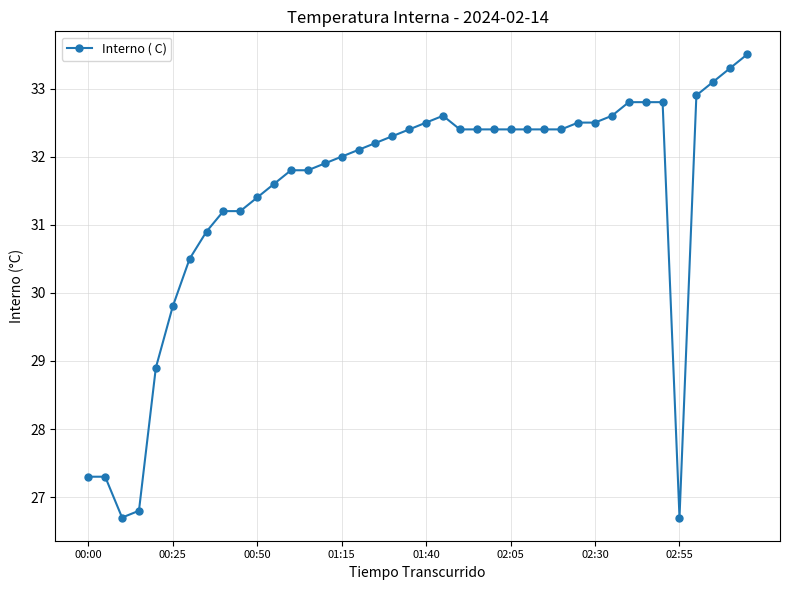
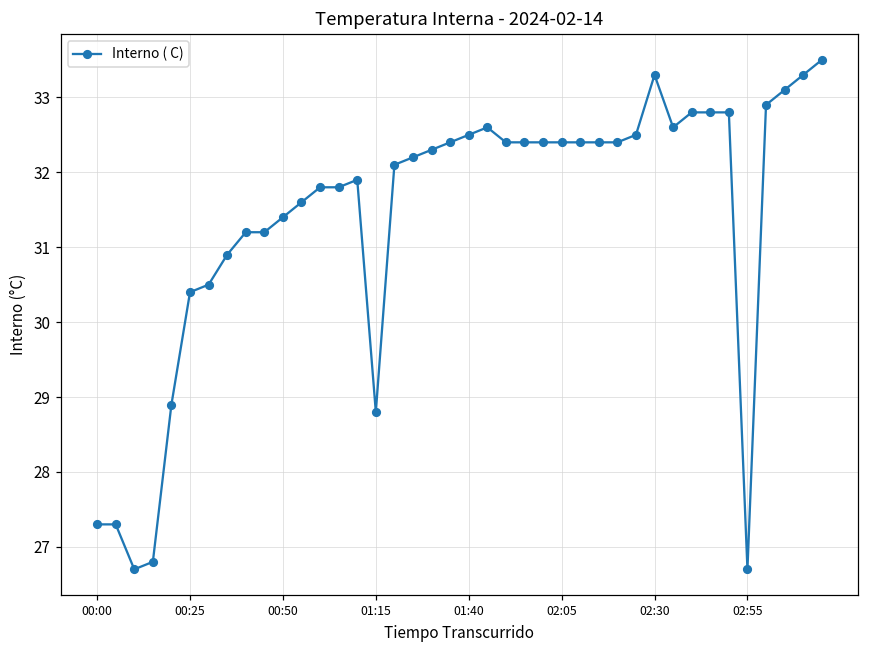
00:25: 29.8 -> 30.4
01:15: 32.0 -> 28.8
02:30: 32.5 -> 33.3
